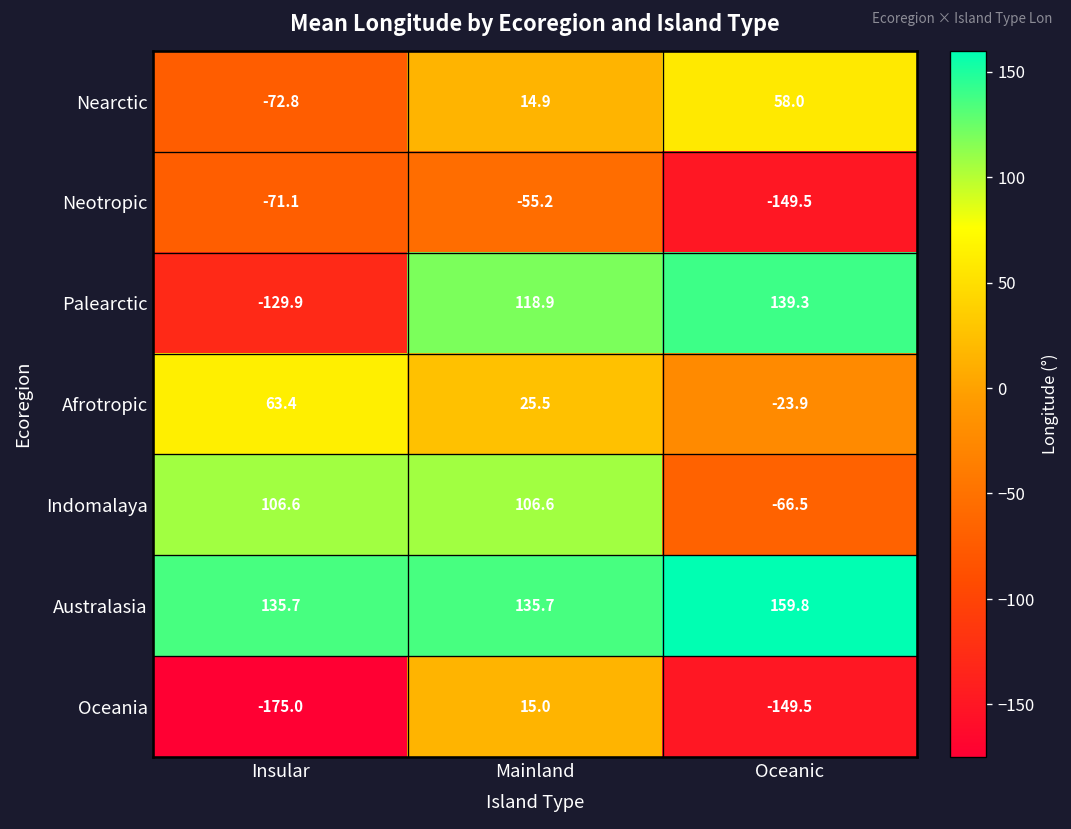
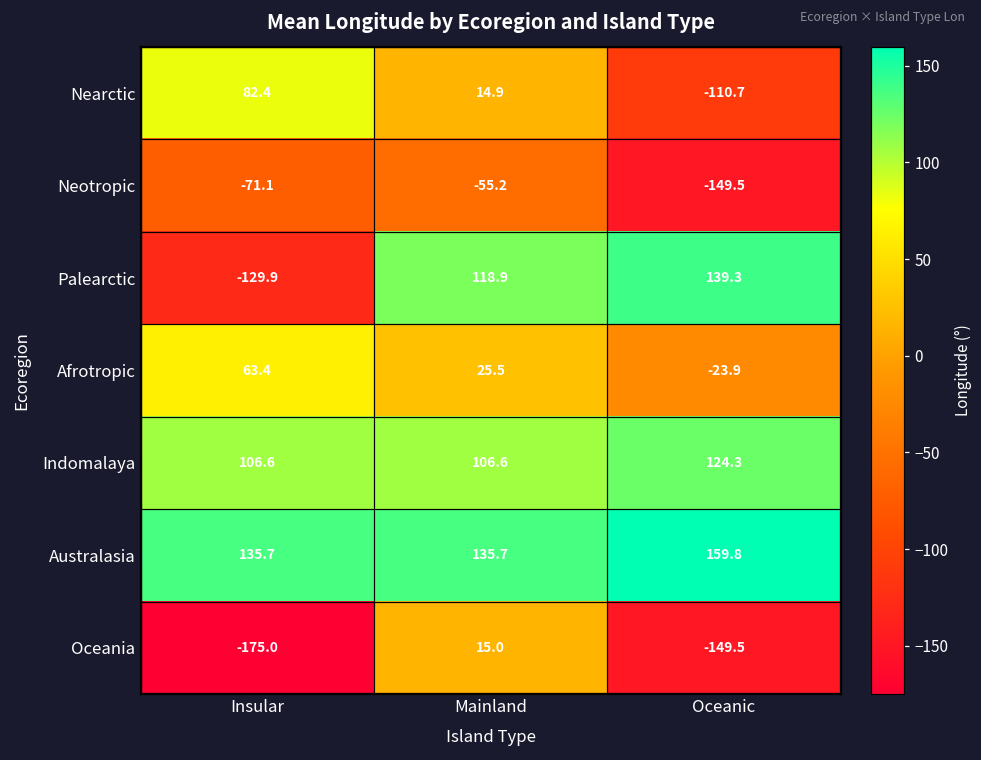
Nearctic, Insular: -72.8 -> 82.4
Nearctic, Oceanic: 58.0 -> -110.7
Indomalaya, Oceanic: -66.5 -> 124.3
